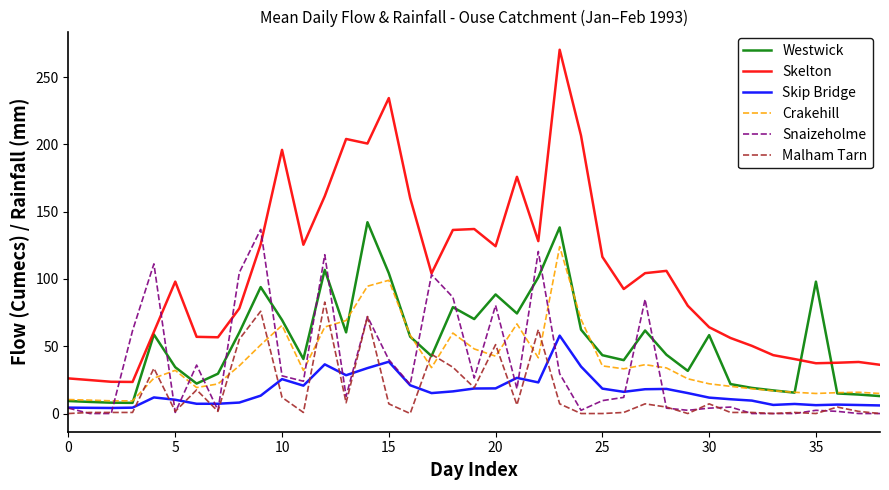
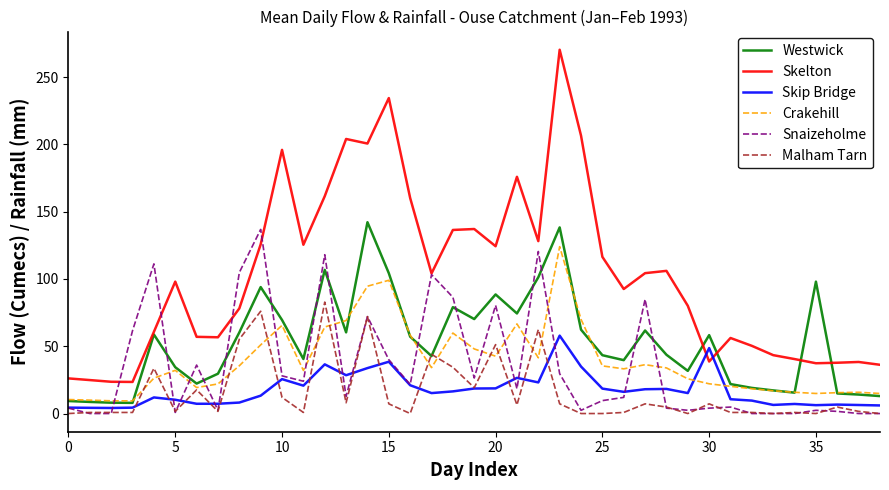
Skelton, 30: 64 -> 39
Skip Bridge, 30: 12 -> 49
